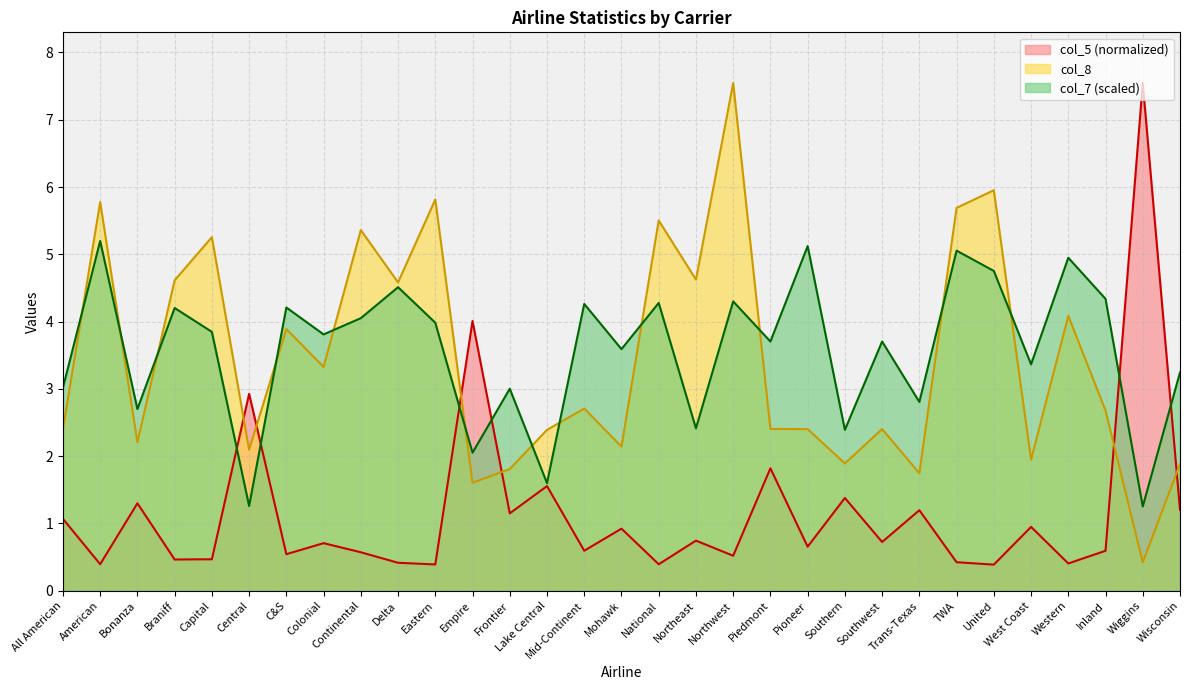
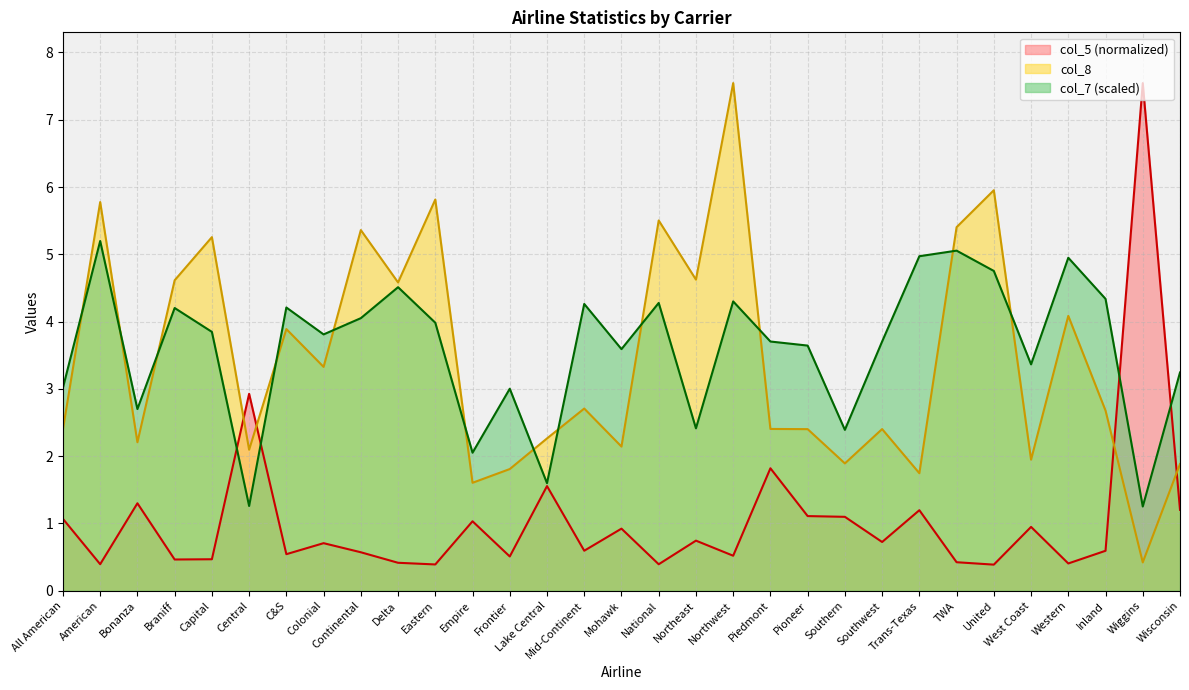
col_5 (normalized), Empire: 4.0 -> 1.0
col_5 (normalized), Frontier: 1.2 -> 0.5
col_8, Lake Central: 2.4 -> 2.3
col_5 (normalized), Pioneer: 0.7 -> 1.1
col_7 (scaled), Pioneer: 5.1 -> 3.6
col_5 (normalized), Southern: 1.4 -> 1.1
col_7 (scaled), Trans-Texas: 2.8 -> 5.0
col_8, TWA: 5.7 -> 5.4
